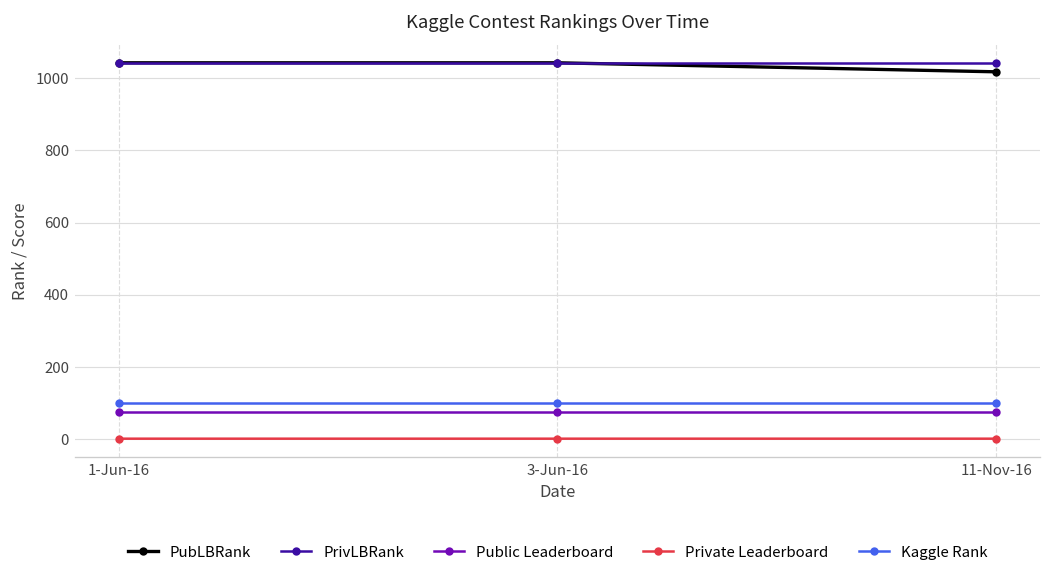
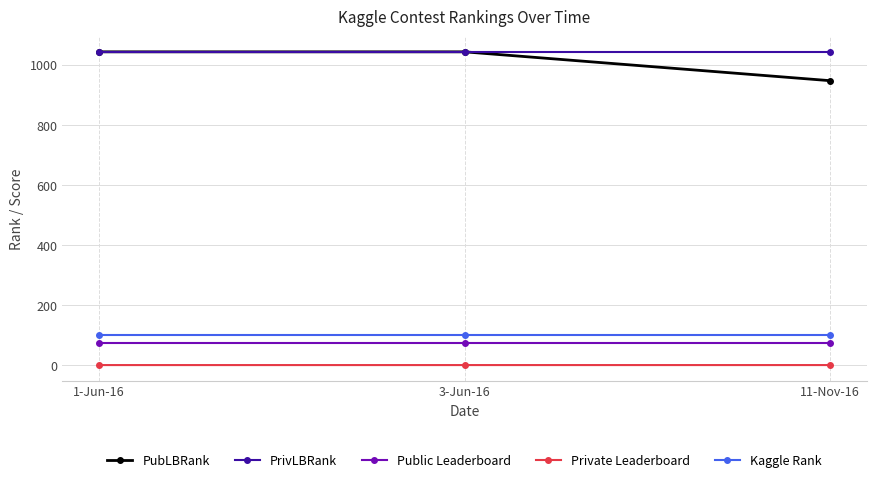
PubLBRank, 11-Nov-16: 1020 -> 950
